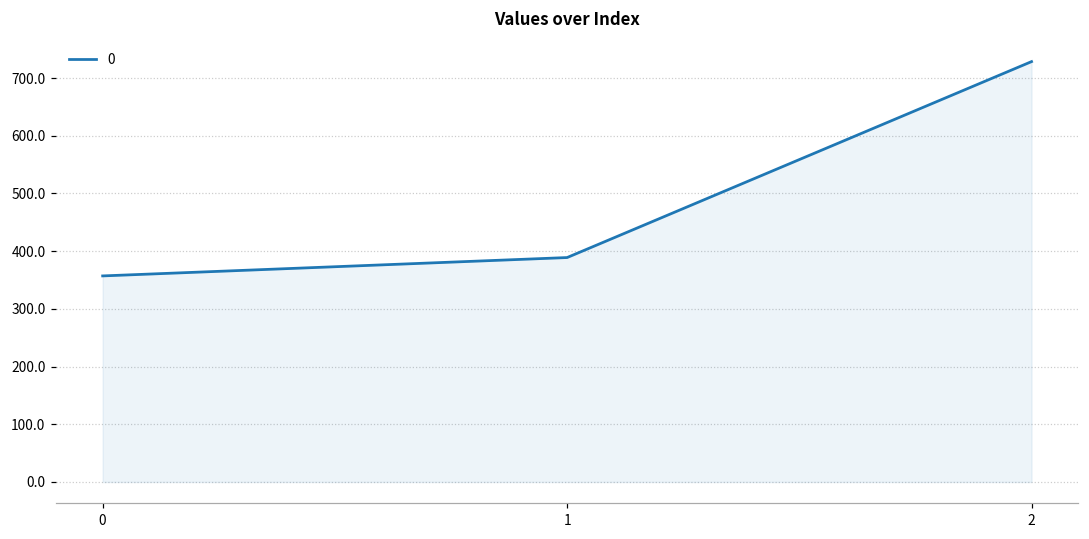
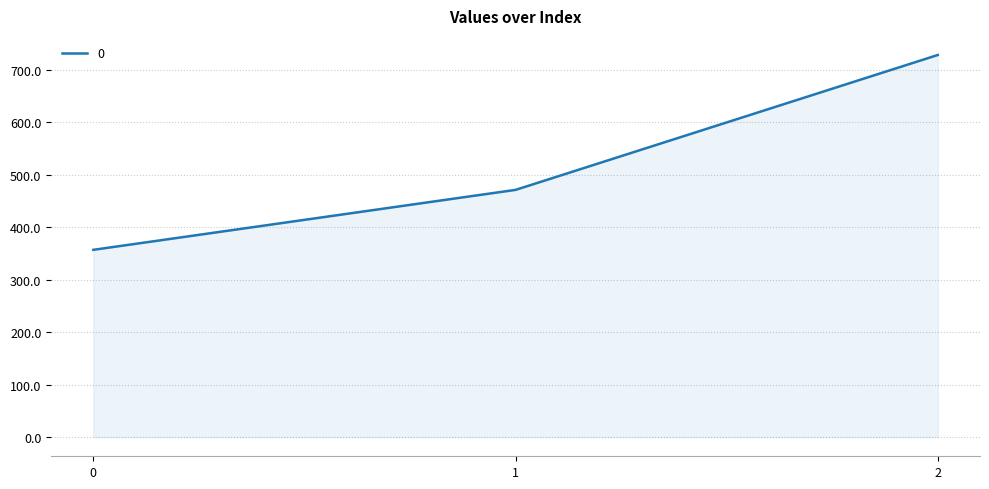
1: 390 -> 470
